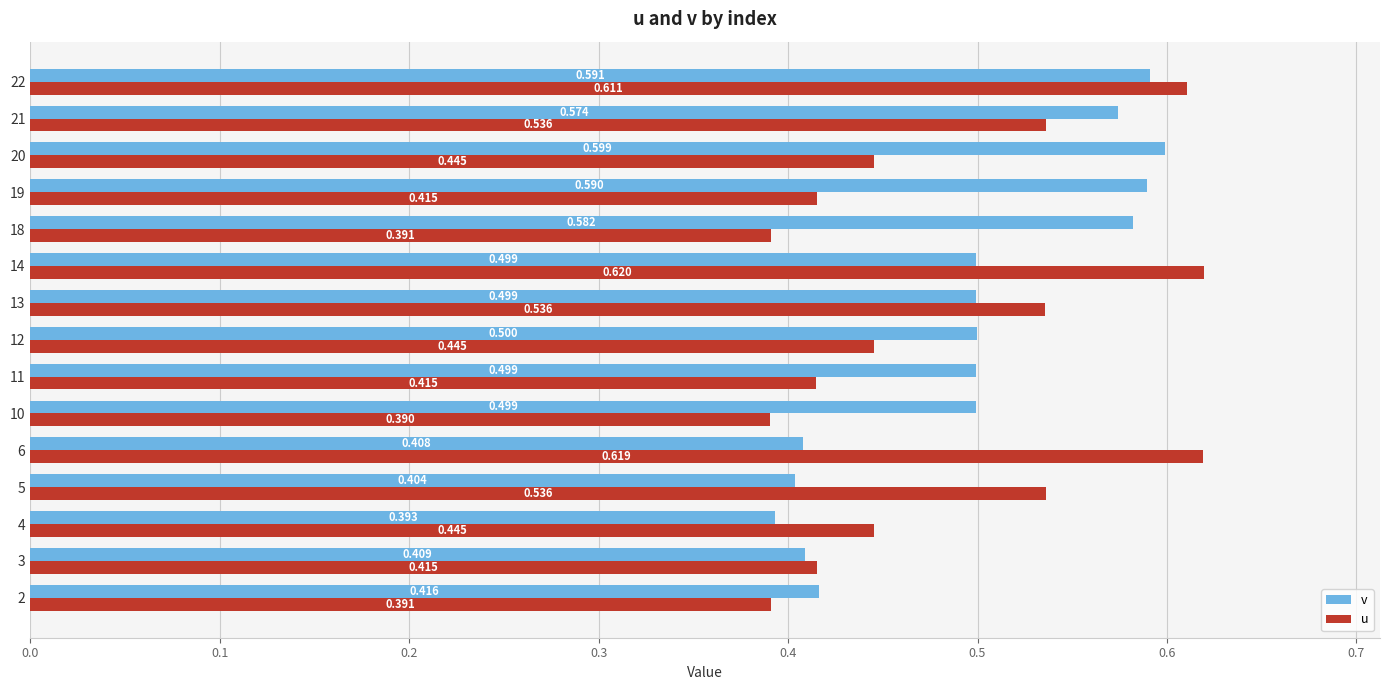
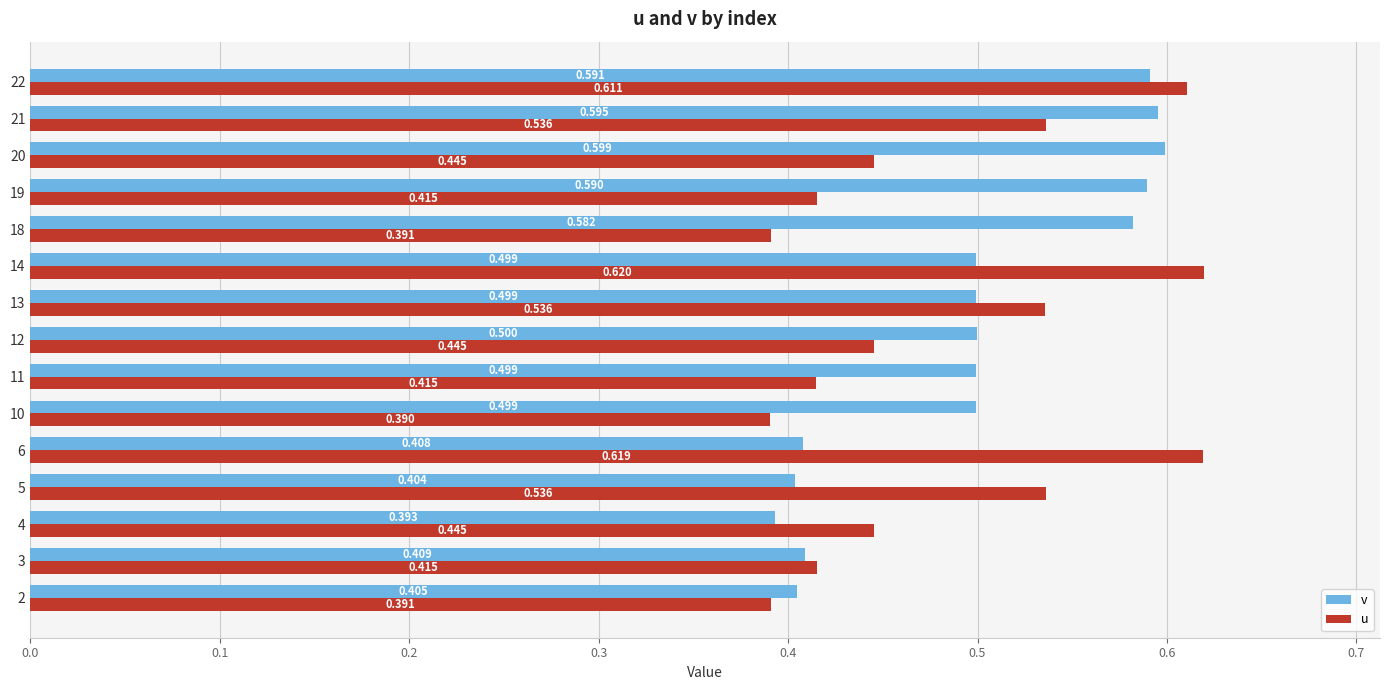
v, 21: 0.574 -> 0.595
v, 2: 0.416 -> 0.405
